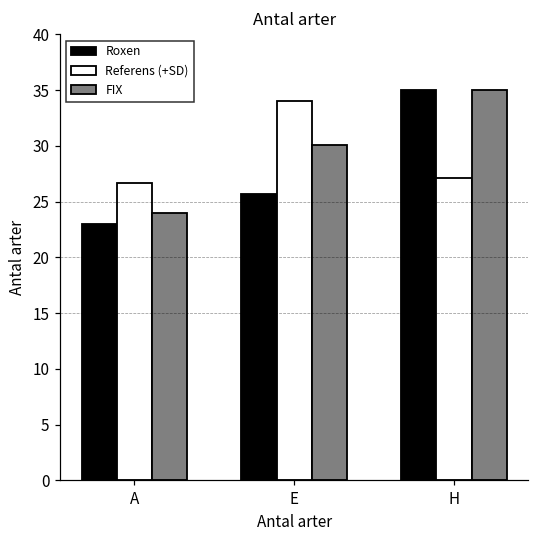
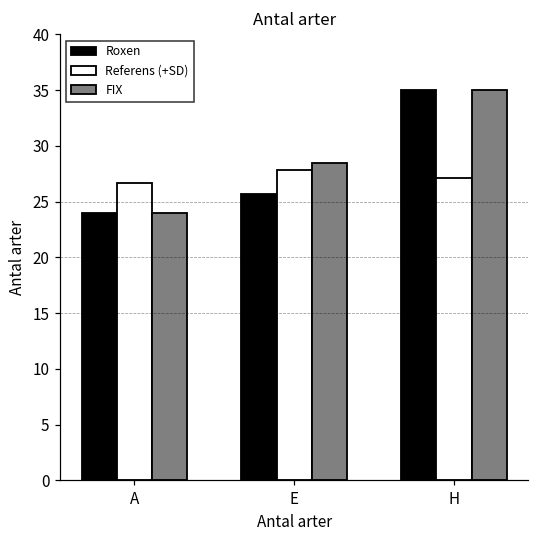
Roxen, A: 23 -> 24
Referens (+SD), E: 34.0 -> 27.8
FIX, E: 30.1 -> 28.5
